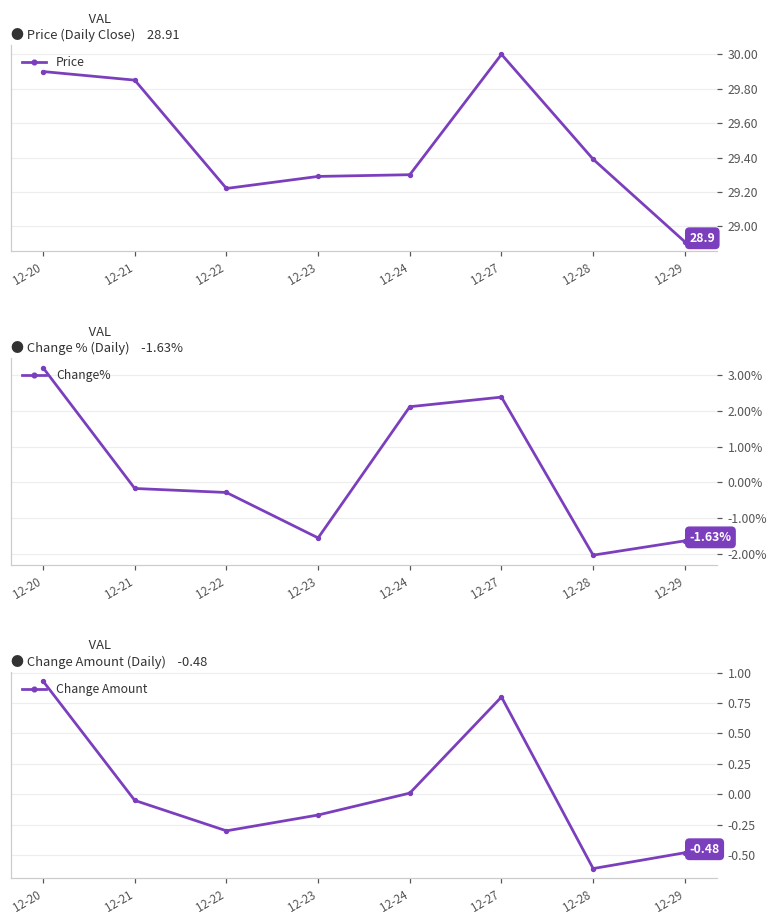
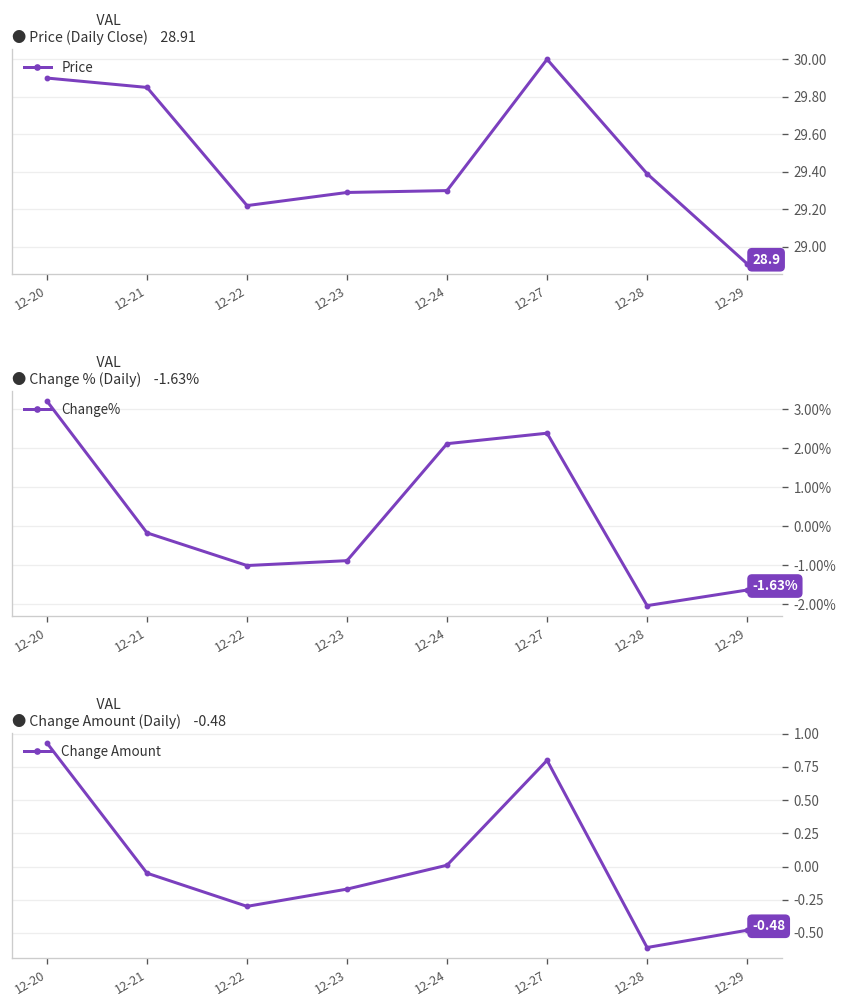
VAL ● Change % (Daily) -1.63%, 12-22: -0.3% -> -1.0%
VAL ● Change % (Daily) -1.63%, 12-23: -1.6% -> -0.9%
